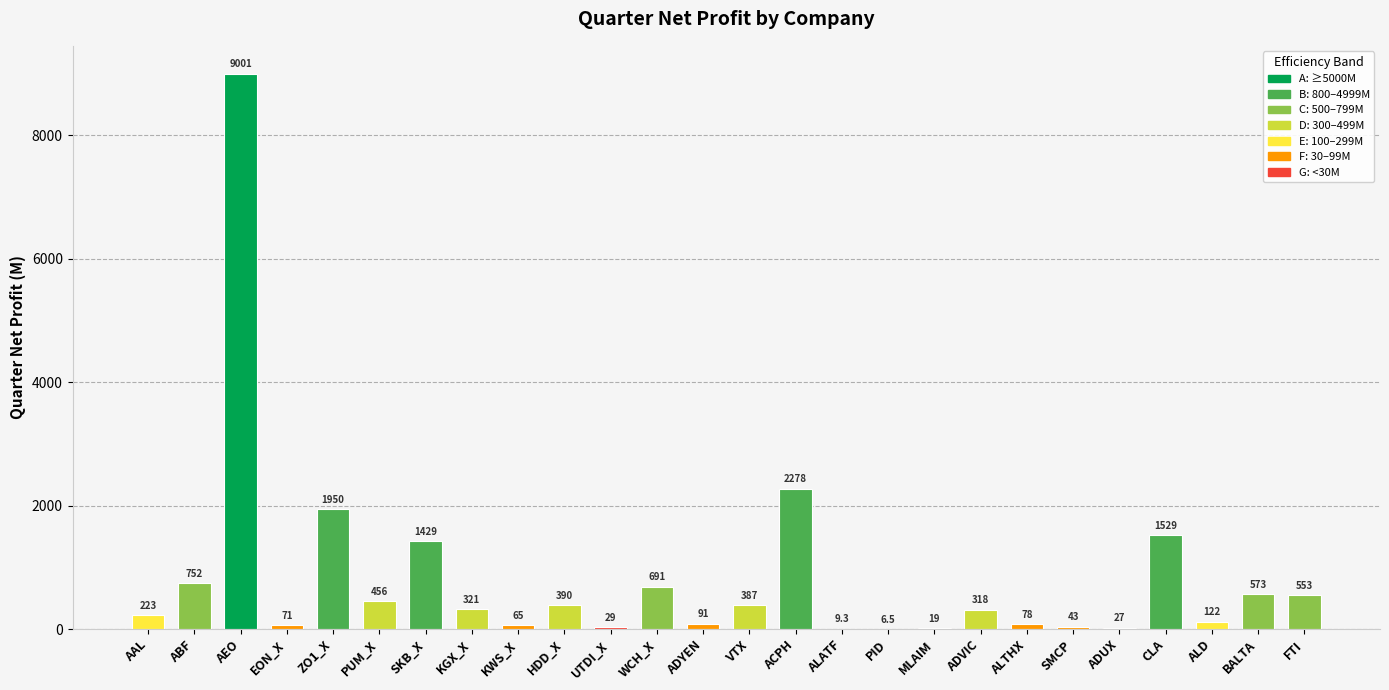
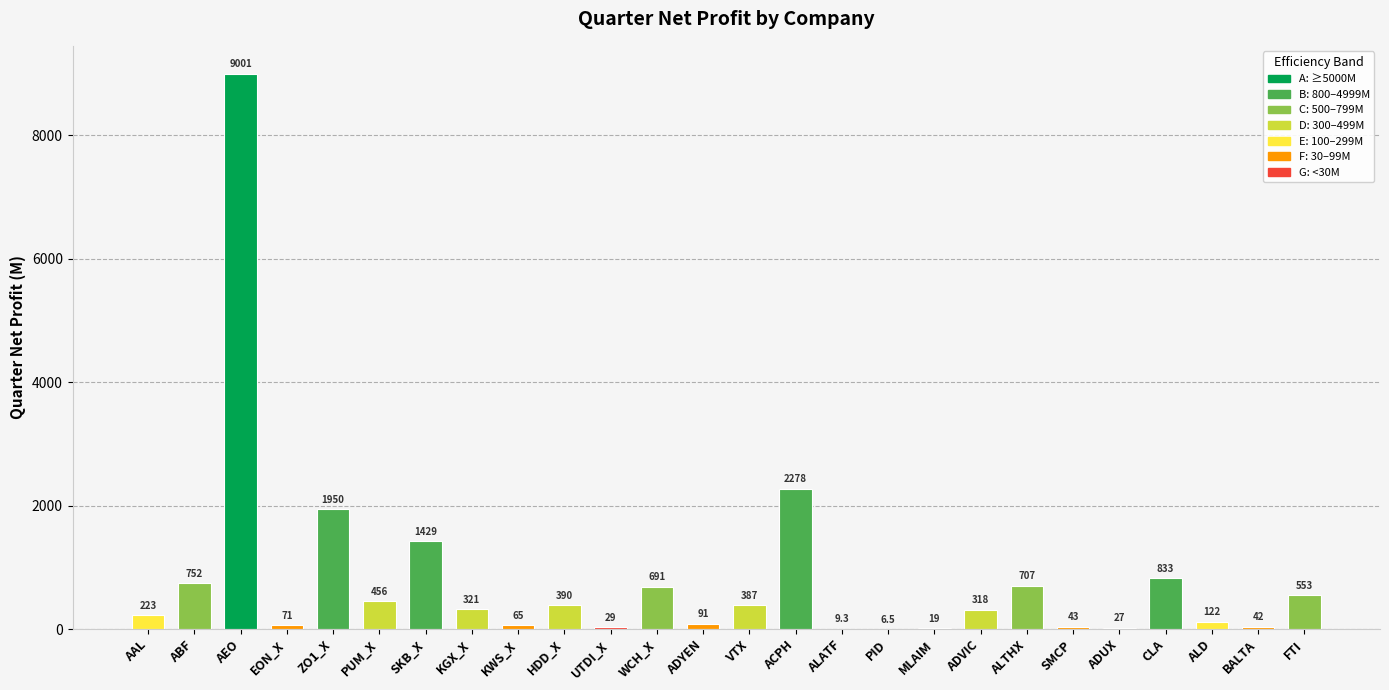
ALTHX: 78 -> 707
CLA: 1529 -> 833
BALTA: 573 -> 42
